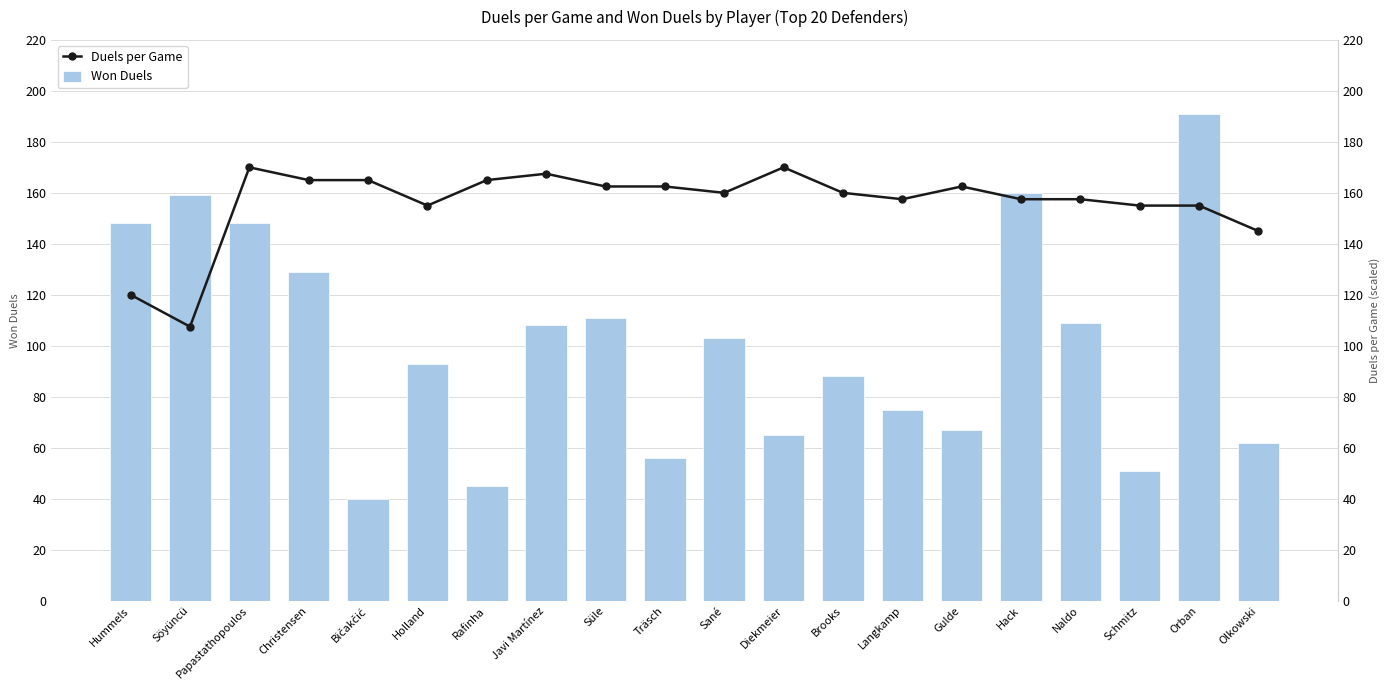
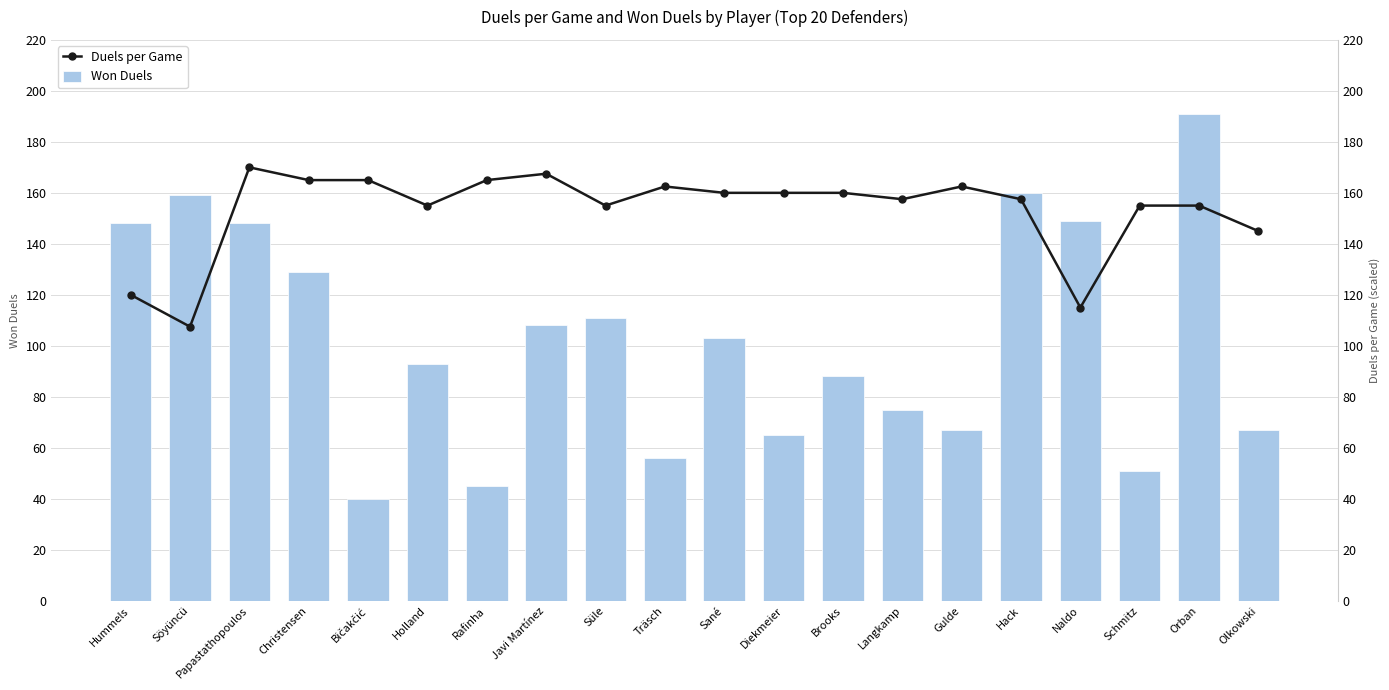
Duels per Game, Süle: 163 -> 155
Duels per Game, Diekmeier: 170 -> 160
Won Duels, Naldo: 109 -> 149
Duels per Game, Naldo: 158 -> 115
Won Duels, Olkowski: 62 -> 67
